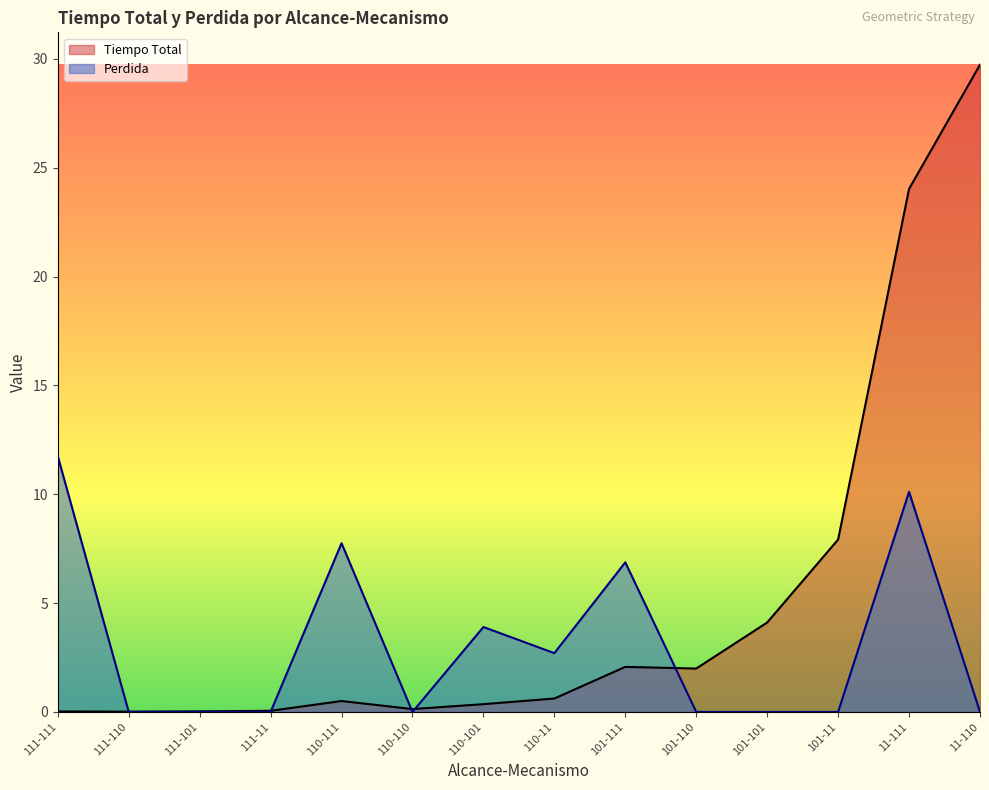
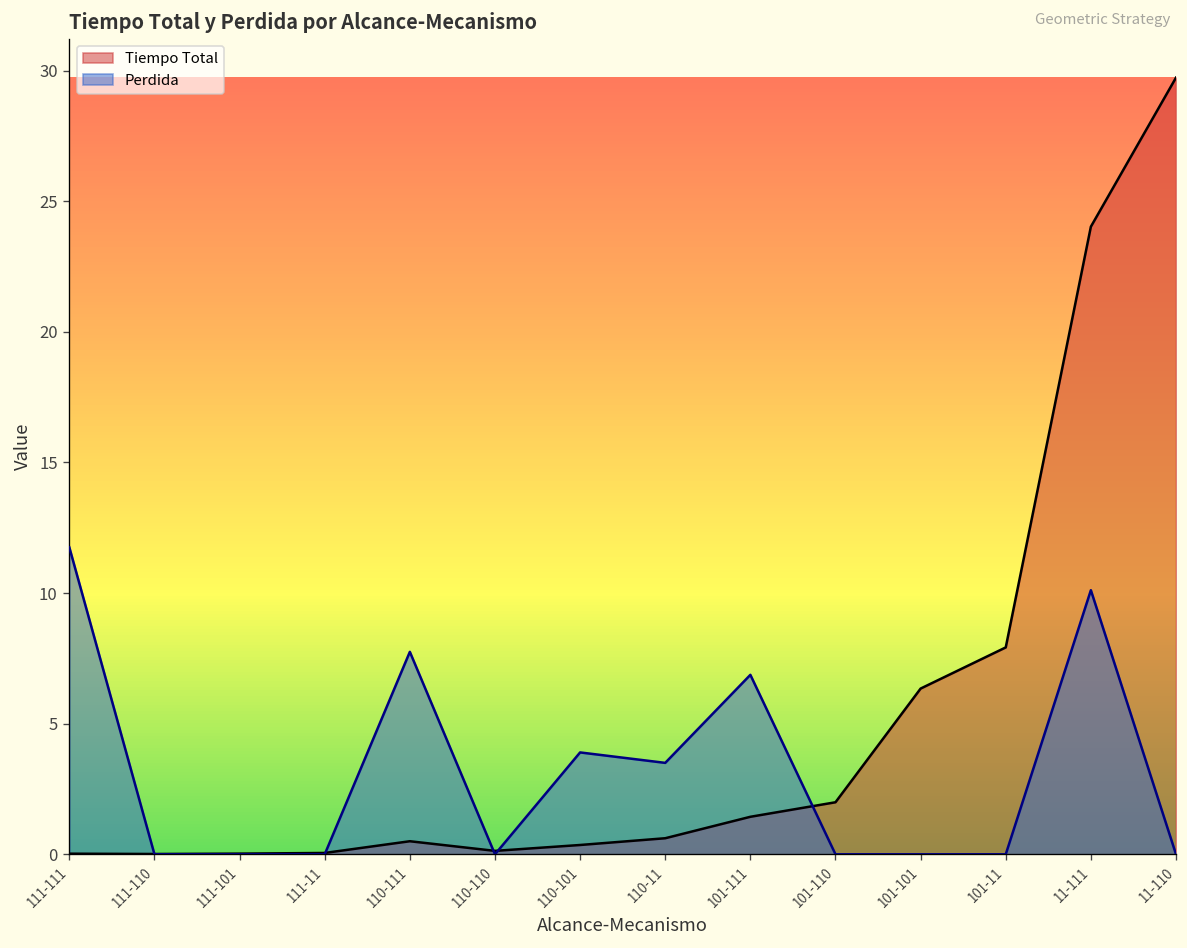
Perdida, 110-11: 2.7 -> 3.5
Tiempo Total, 101-111: 2.1 -> 1.4
Tiempo Total, 101-101: 4.1 -> 6.3
